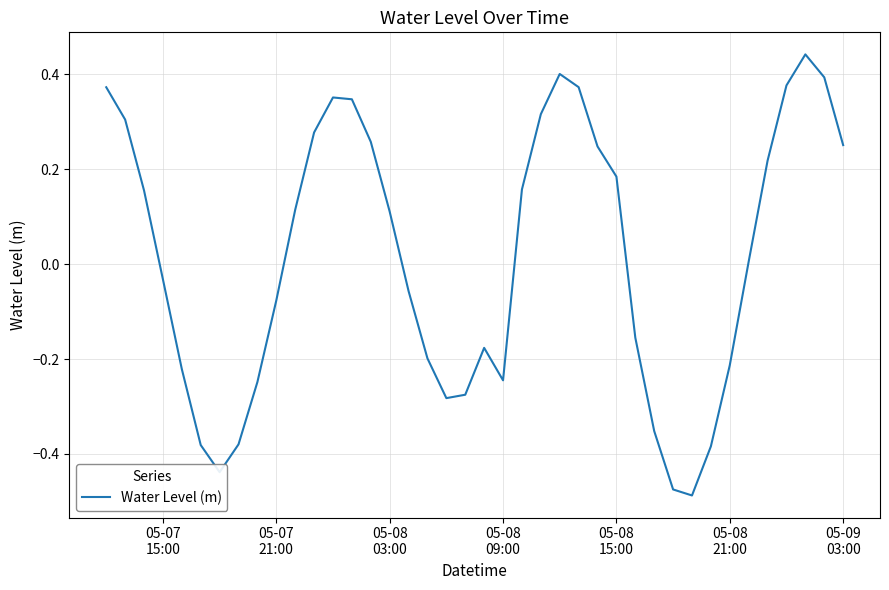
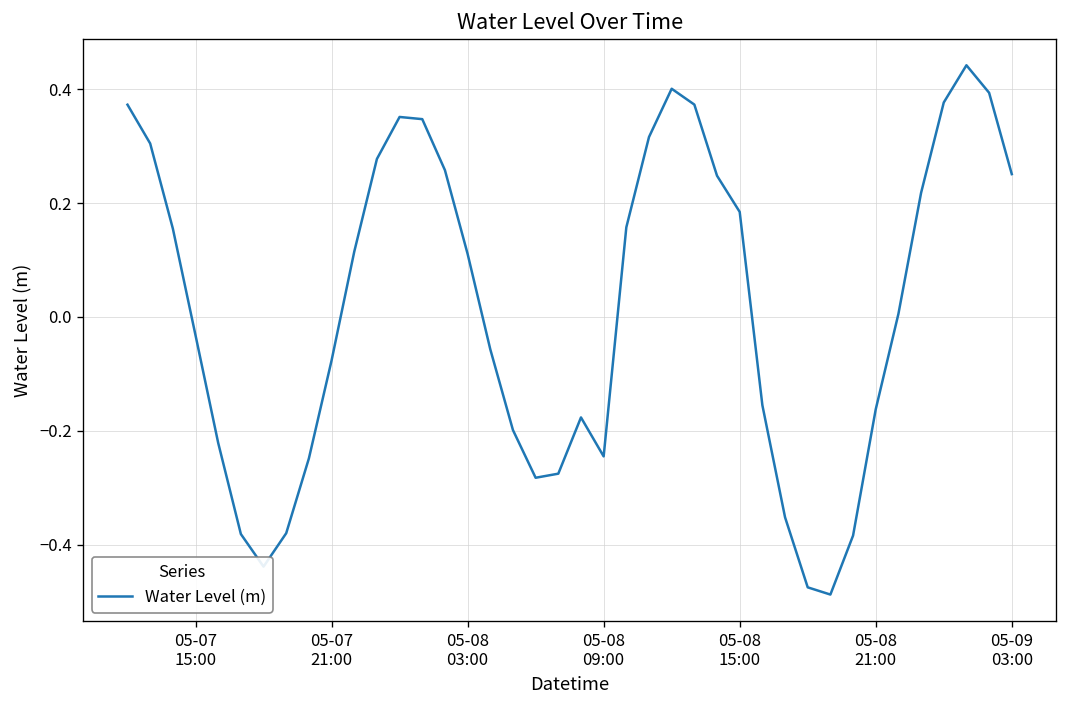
05-08 21:00: -0.21 -> -0.16
